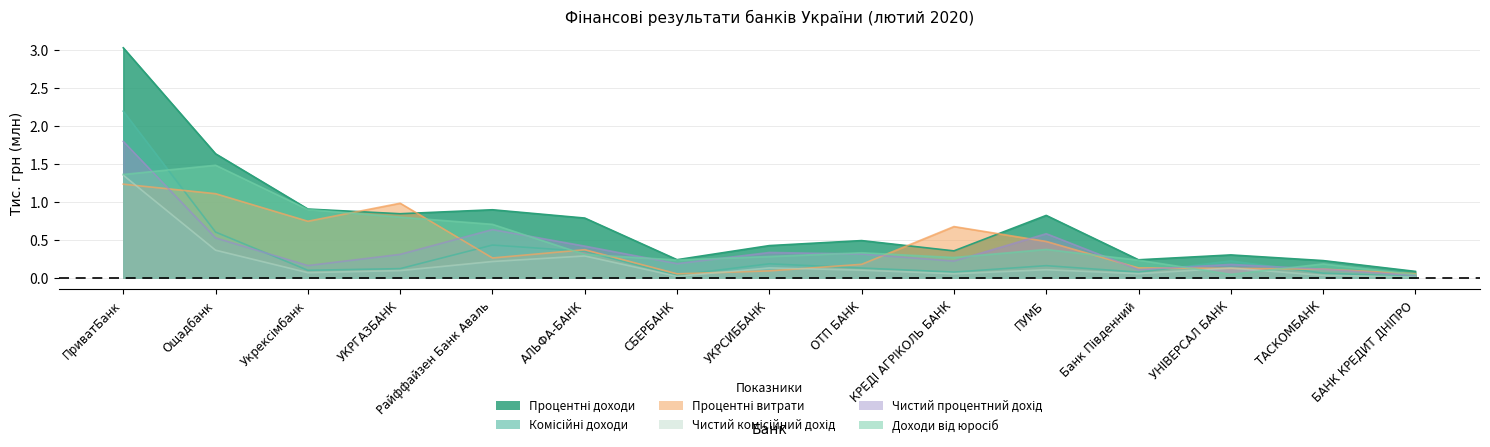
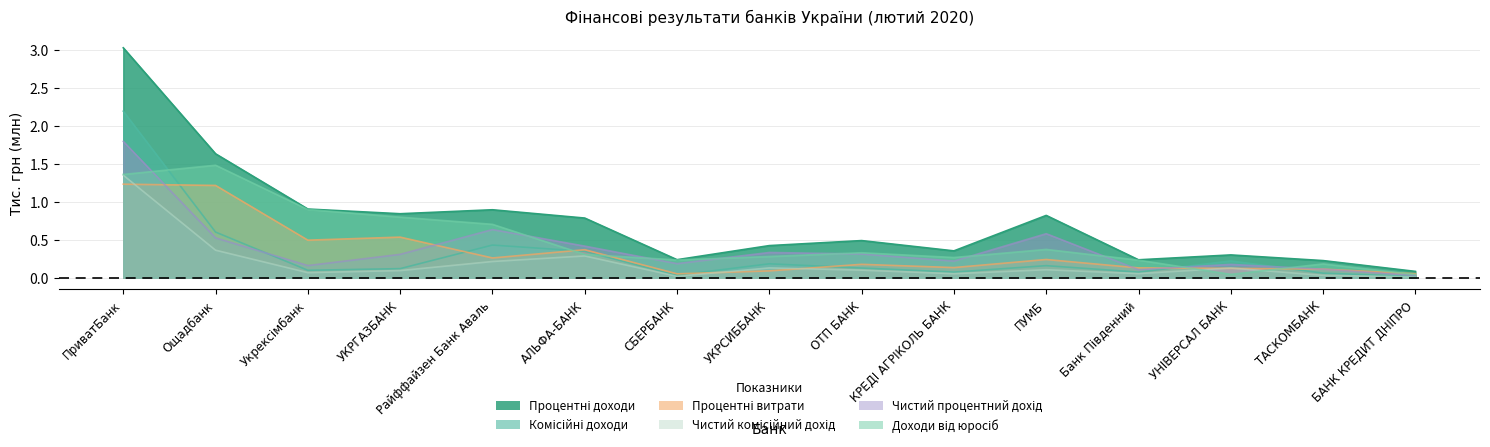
Процентні витрати, Ощадбанк: 1.1 -> 1.2
Процентні витрати, Укрексімбанк: 0.7 -> 0.5
Процентні витрати, УКРГАЗБАНК: 1.0 -> 0.5
Процентні витрати, КРЕДІ АГРІКОЛЬ БАНК: 0.7 -> 0.1
Процентні витрати, ПУМБ: 0.5 -> 0.2
